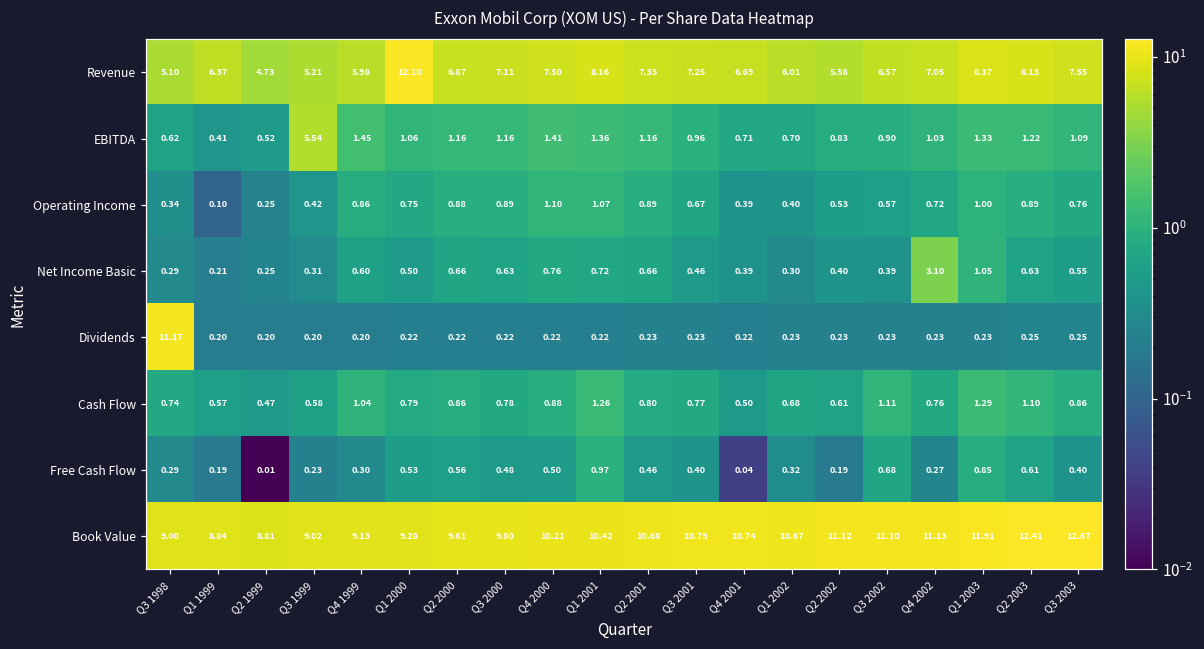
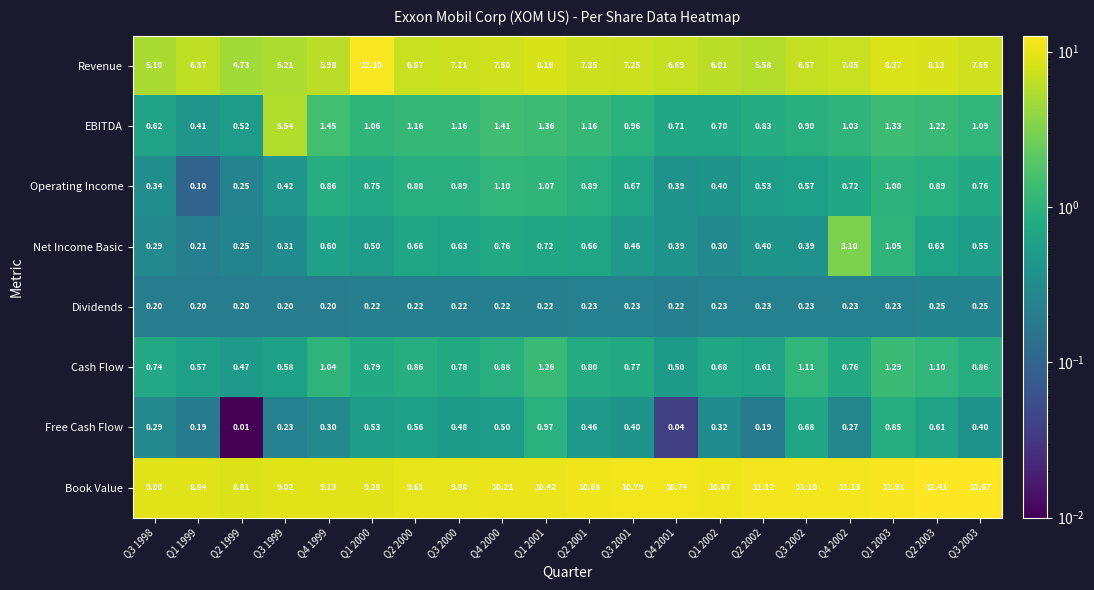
Dividends, Q3 1998: 11.17 -> 0.20
